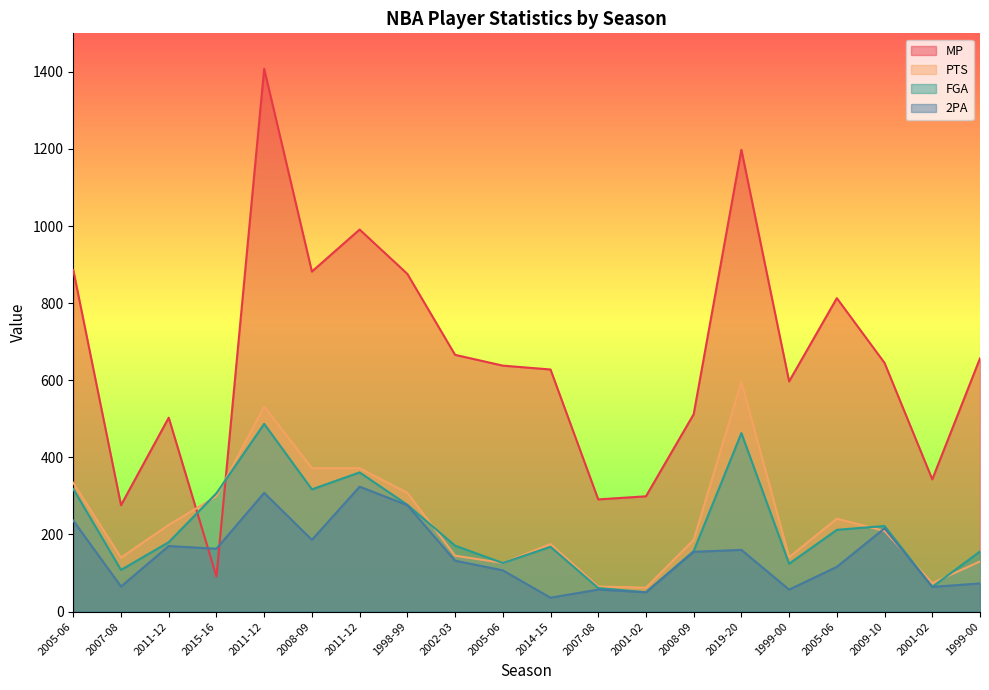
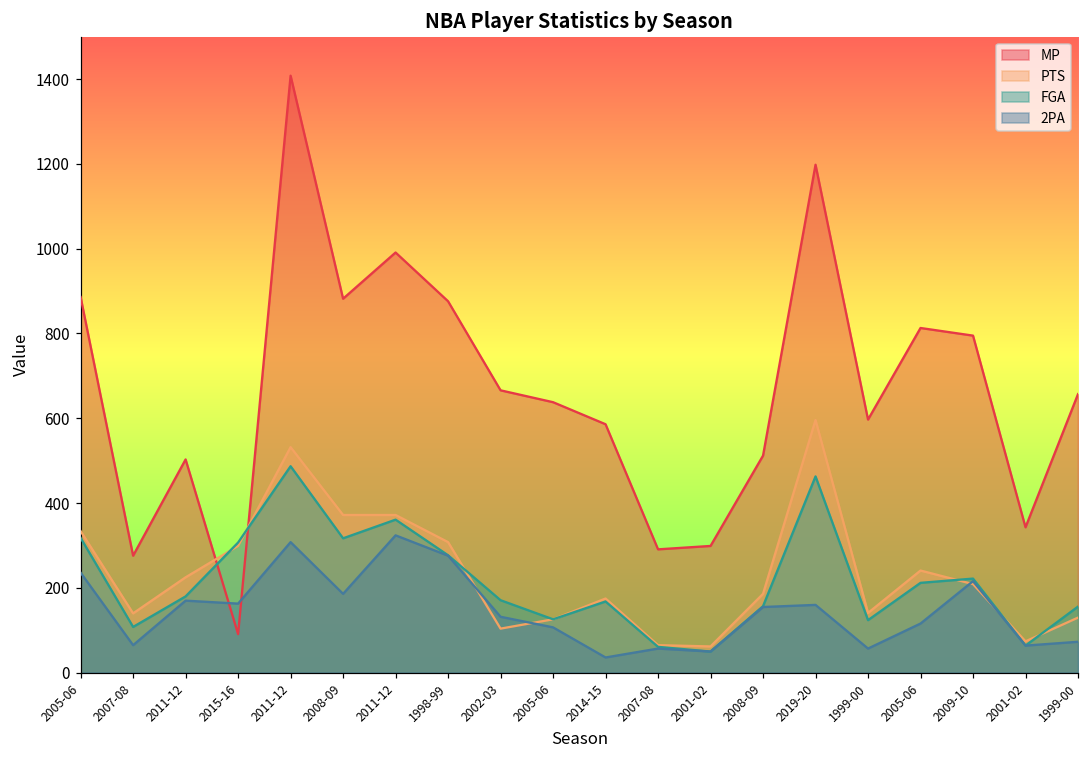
PTS, 2002-03: 150 -> 100
MP, 2014-15: 630 -> 590
MP, 2009-10: 650 -> 800
